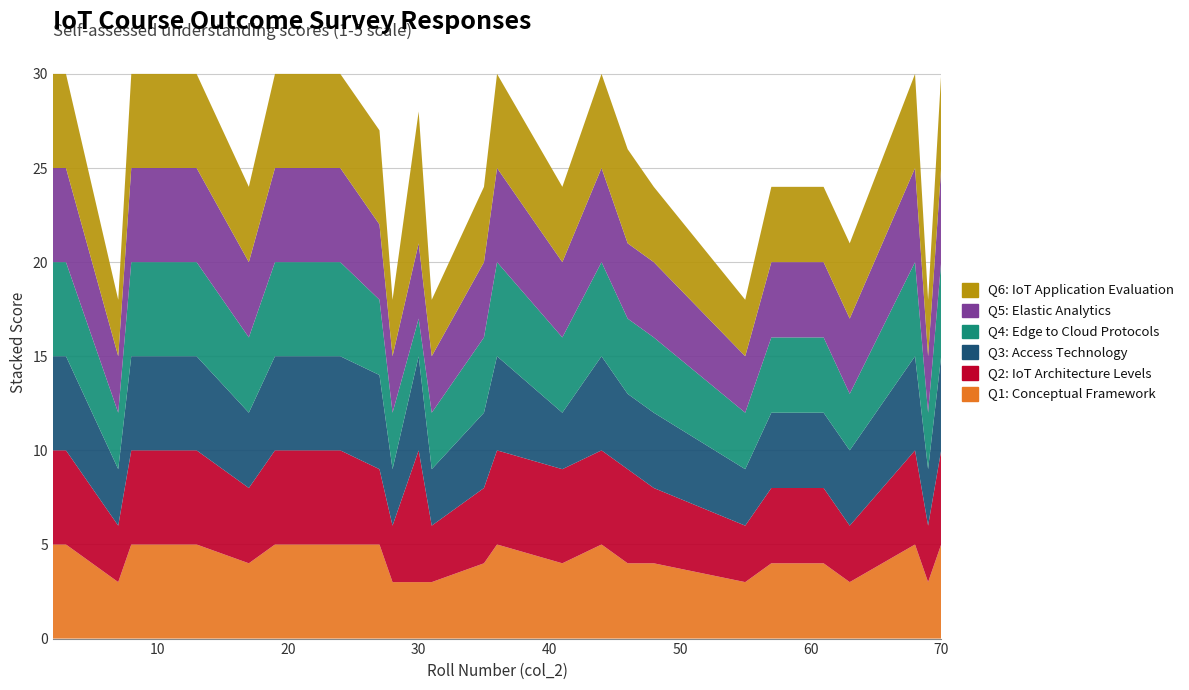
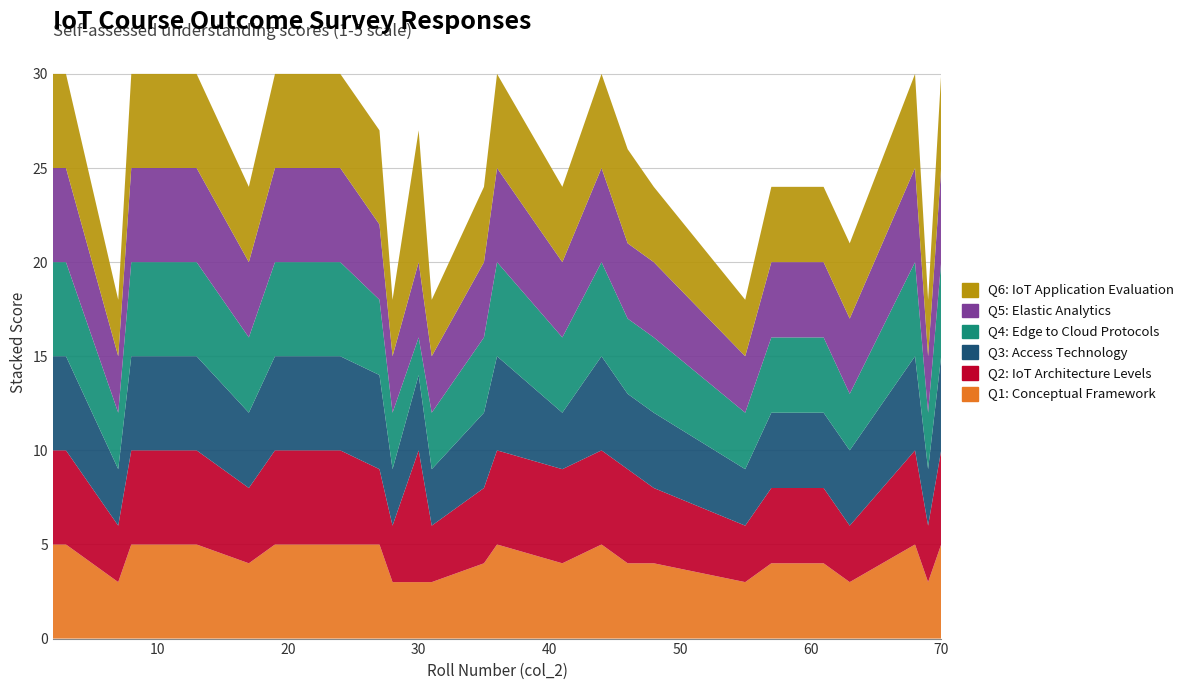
Q3: Access Technology, 30: 5 -> 4
